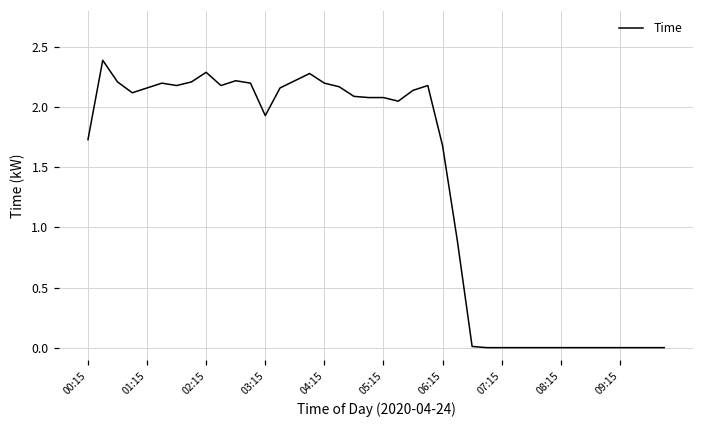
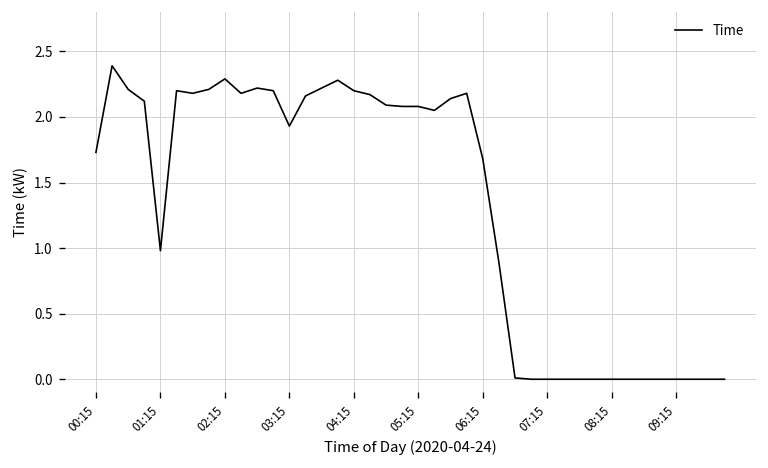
01:15: 2.16 -> 0.98
